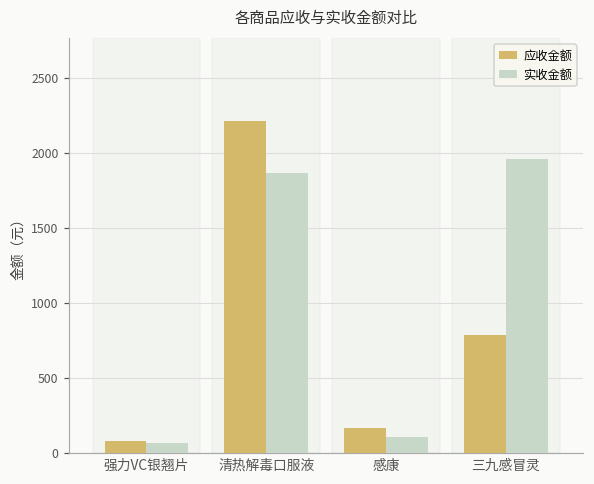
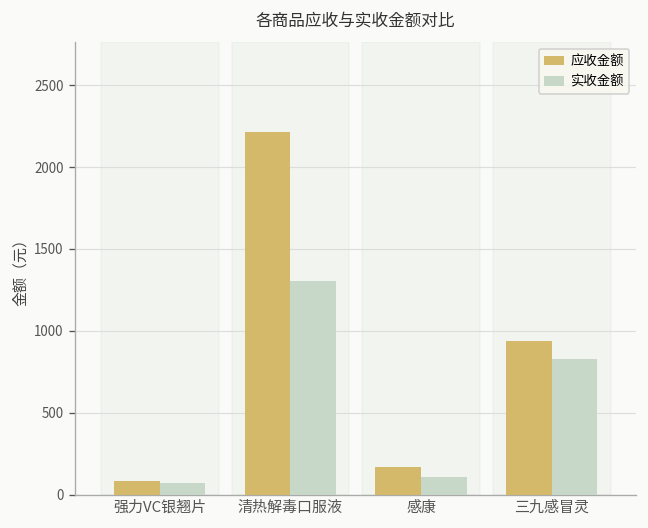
实收金额, 清热解毒口服液: 1870 -> 1300
应收金额, 三九感冒灵: 790 -> 940
实收金额, 三九感冒灵: 1960 -> 830
